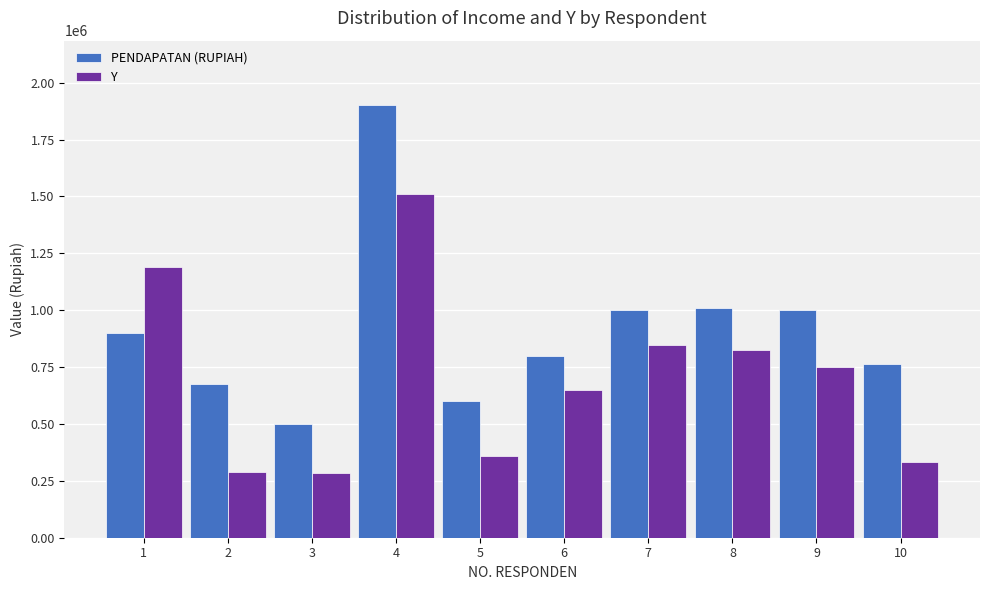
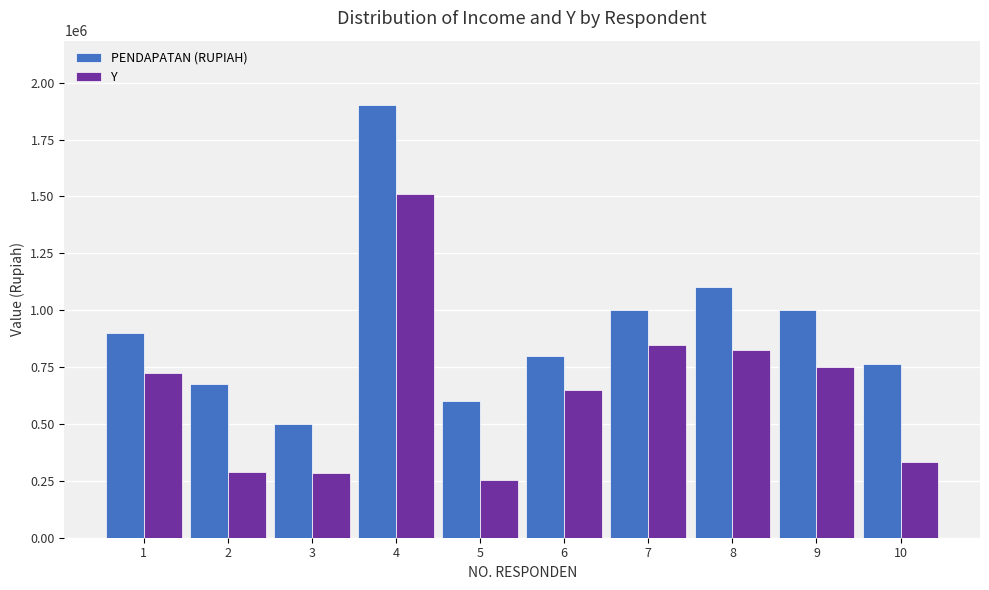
Y, 1: 1190000 -> 720000
Y, 5: 360000 -> 250000
PENDAPATAN (RUPIAH), 8: 1010000 -> 1100000
